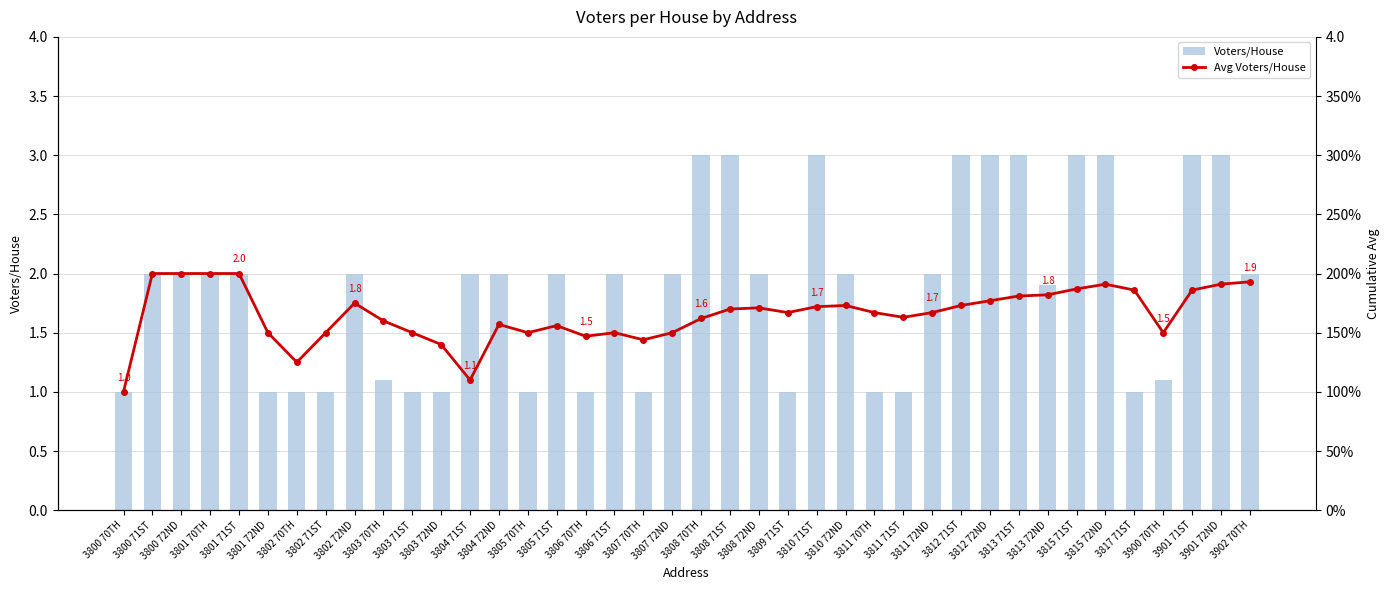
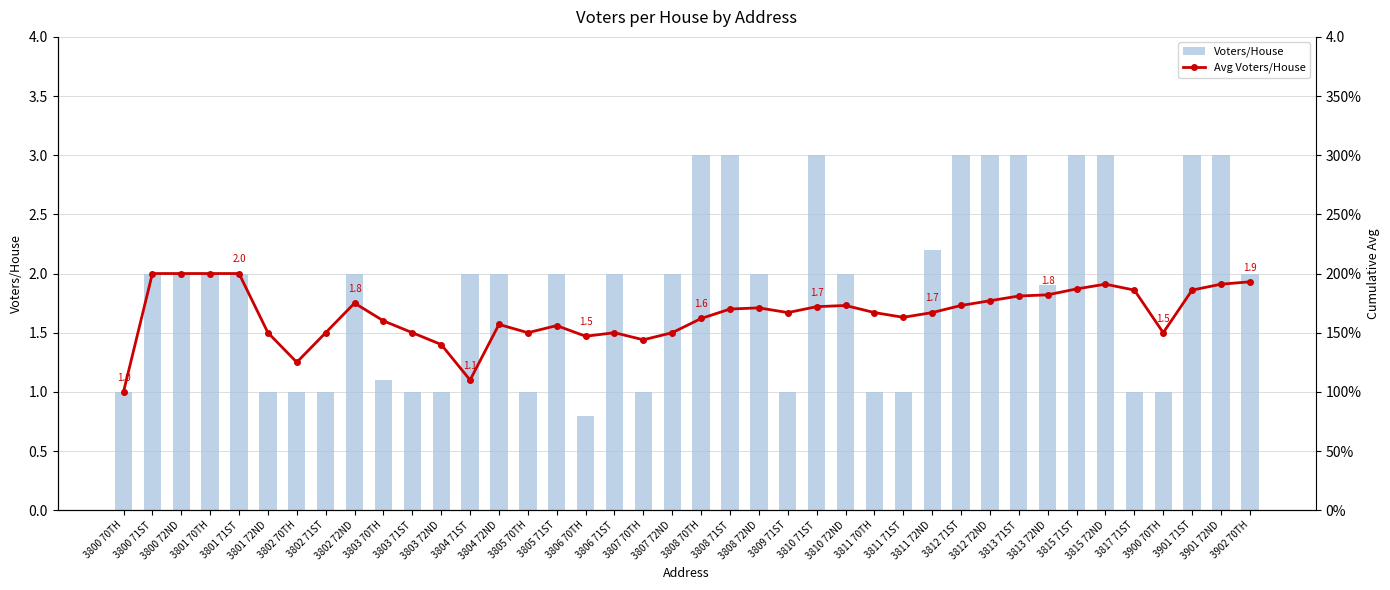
Voters/House, 3806 70TH: 1.0 -> 0.8
Voters/House, 3811 72ND: 2.0 -> 2.2
Voters/House, 3900 70TH: 1.1 -> 1.0
